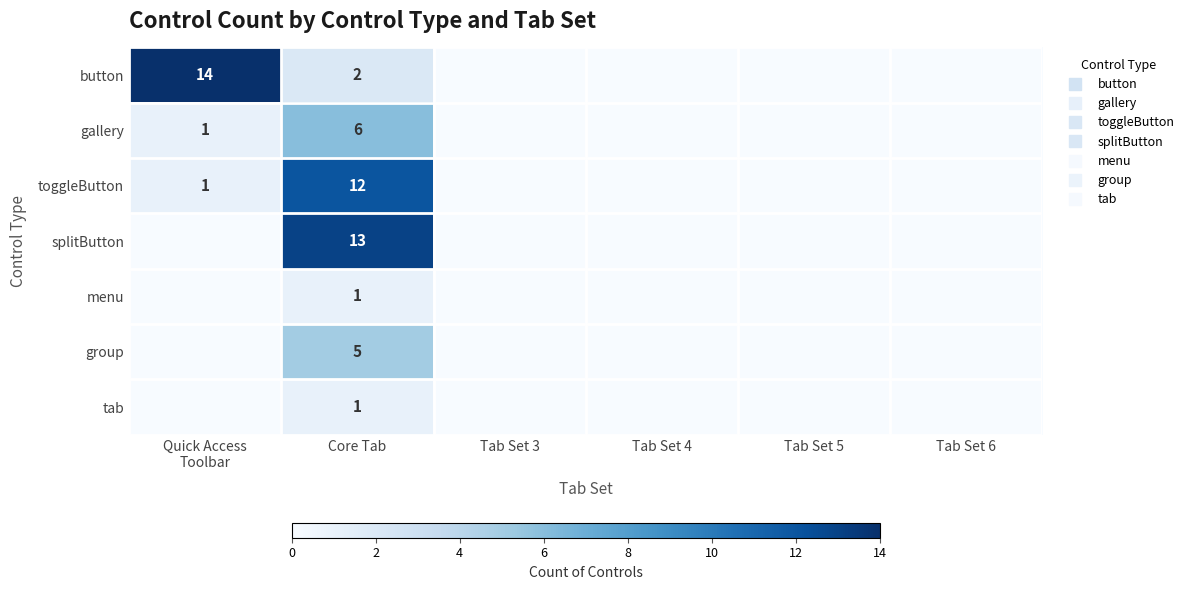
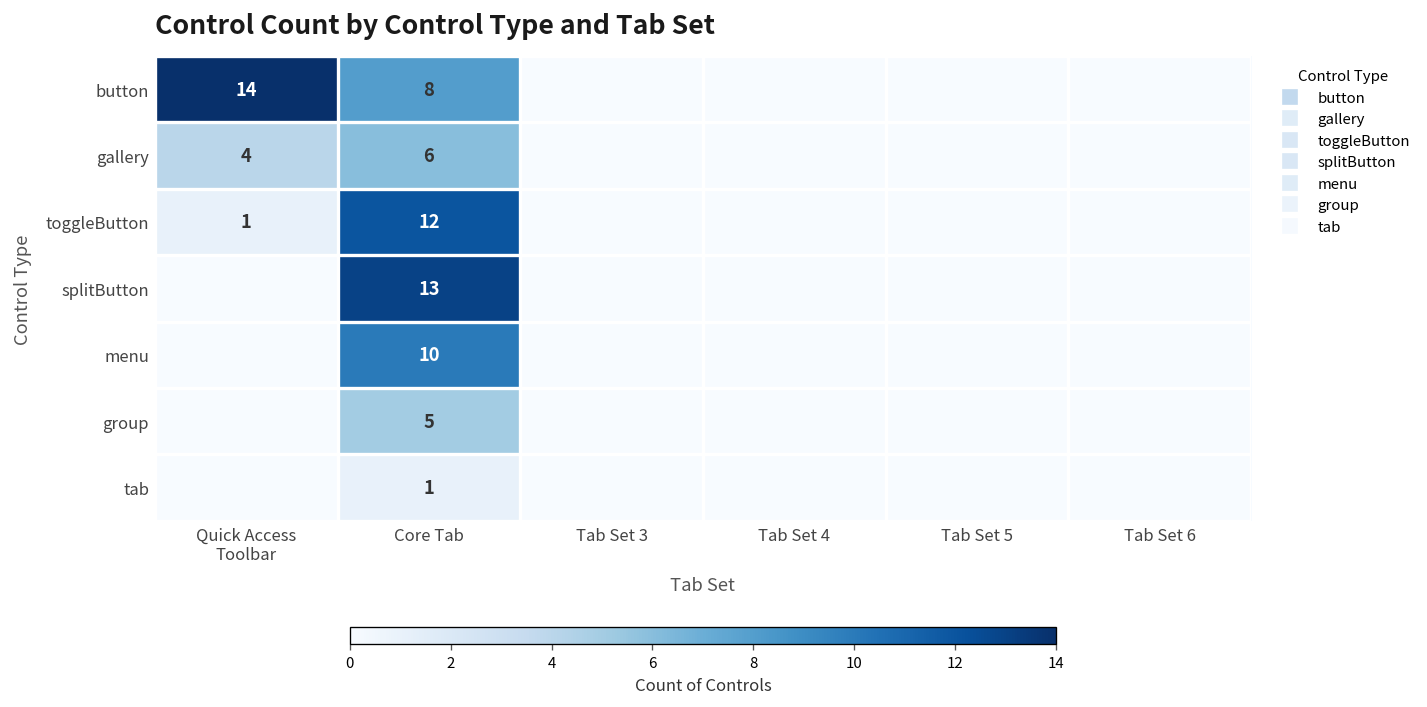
button, Core Tab: 2 -> 8
gallery, Quick Access Toolbar: 1 -> 4
menu, Core Tab: 1 -> 10
